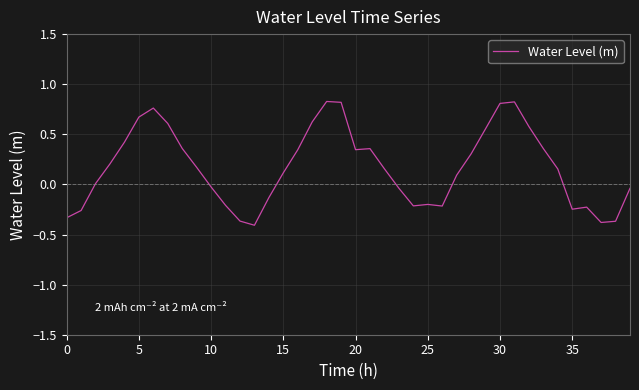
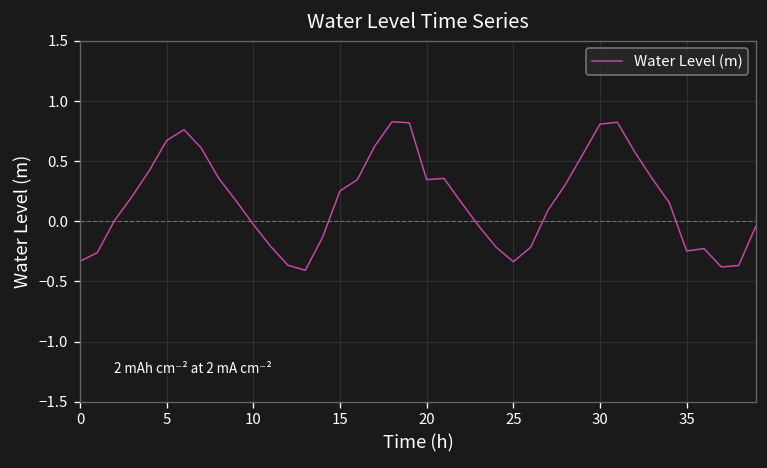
15: 0.12 -> 0.25
25: -0.20 -> -0.34
